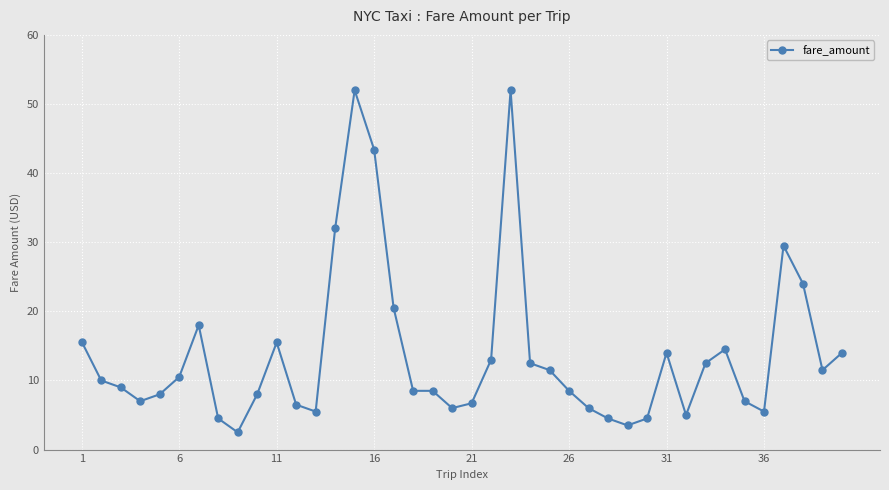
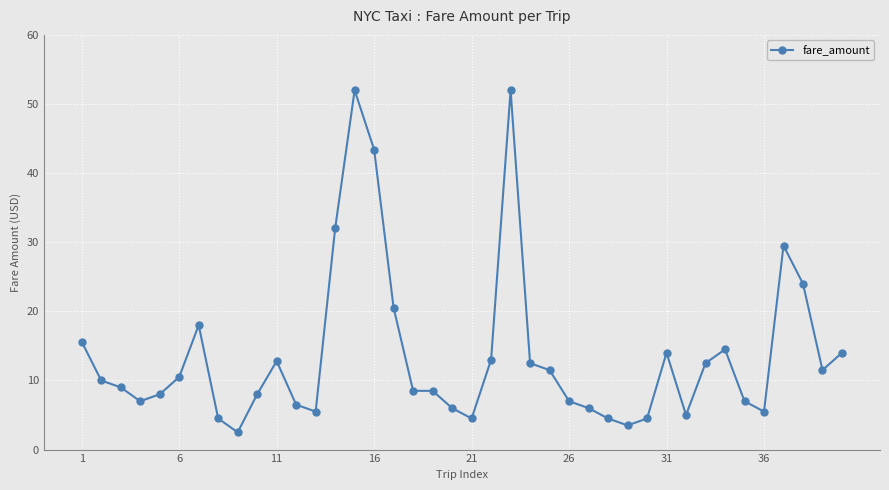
11: 16 -> 13
21: 7 -> 5
26: 9 -> 7
